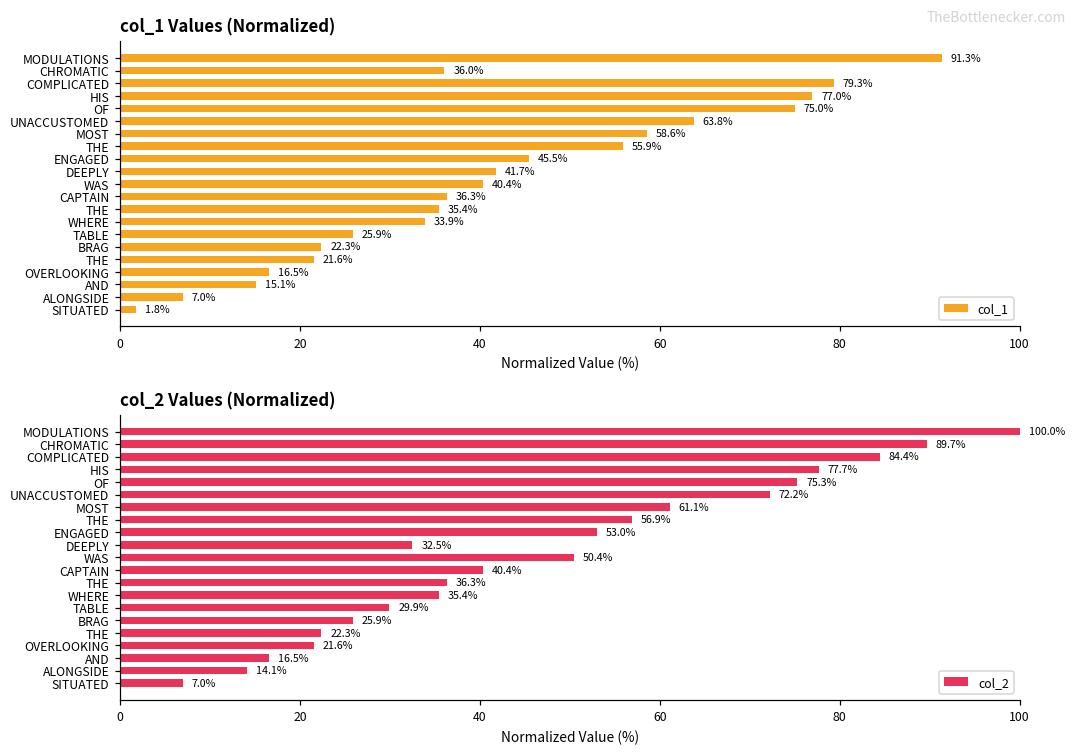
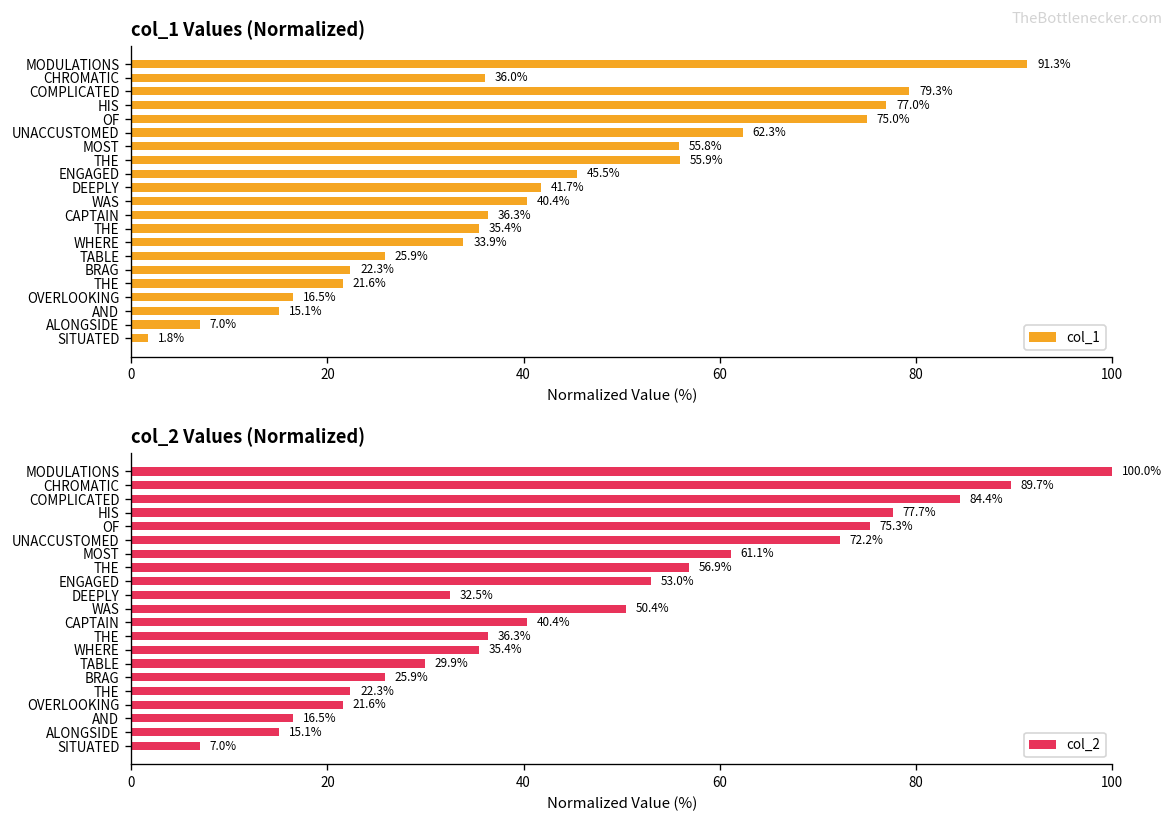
col_1 Values (Normalized), UNACCUSTOMED: 63.8% -> 62.3%
col_1 Values (Normalized), MOST: 58.6% -> 55.8%
col_2 Values (Normalized), ALONGSIDE: 14.1% -> 15.1%
